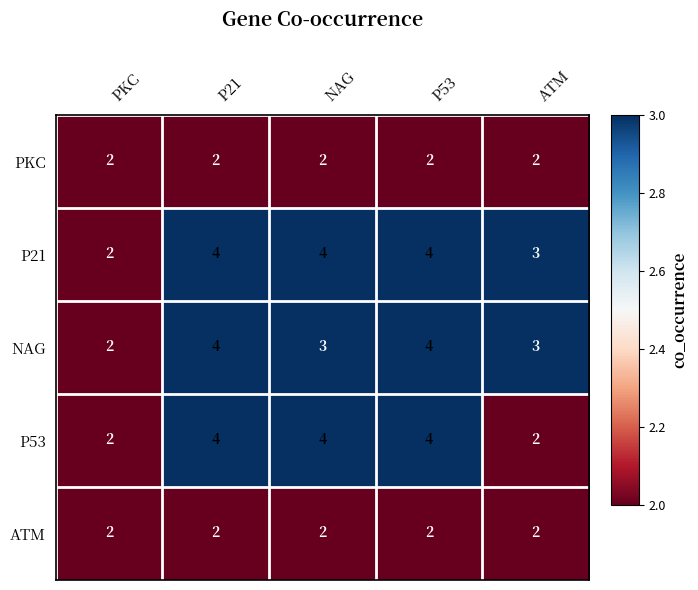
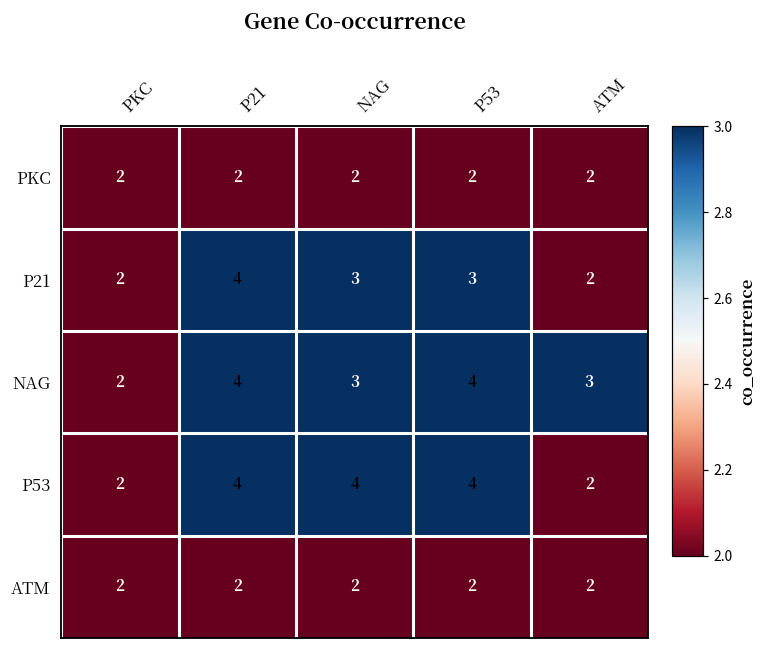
P21, NAG: 4 -> 3
P21, P53: 4 -> 3
P21, ATM: 3 -> 2
